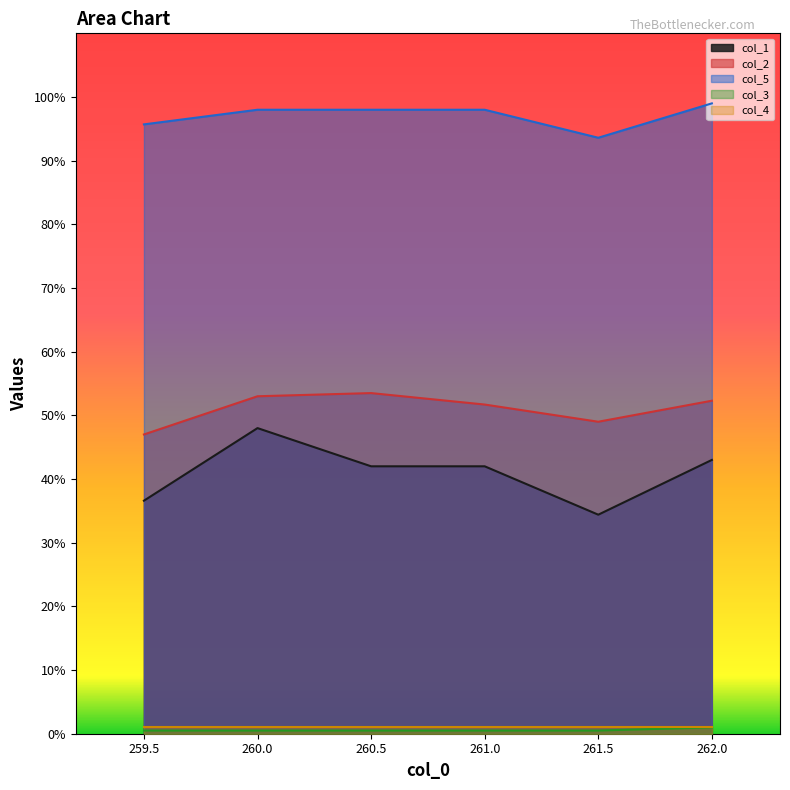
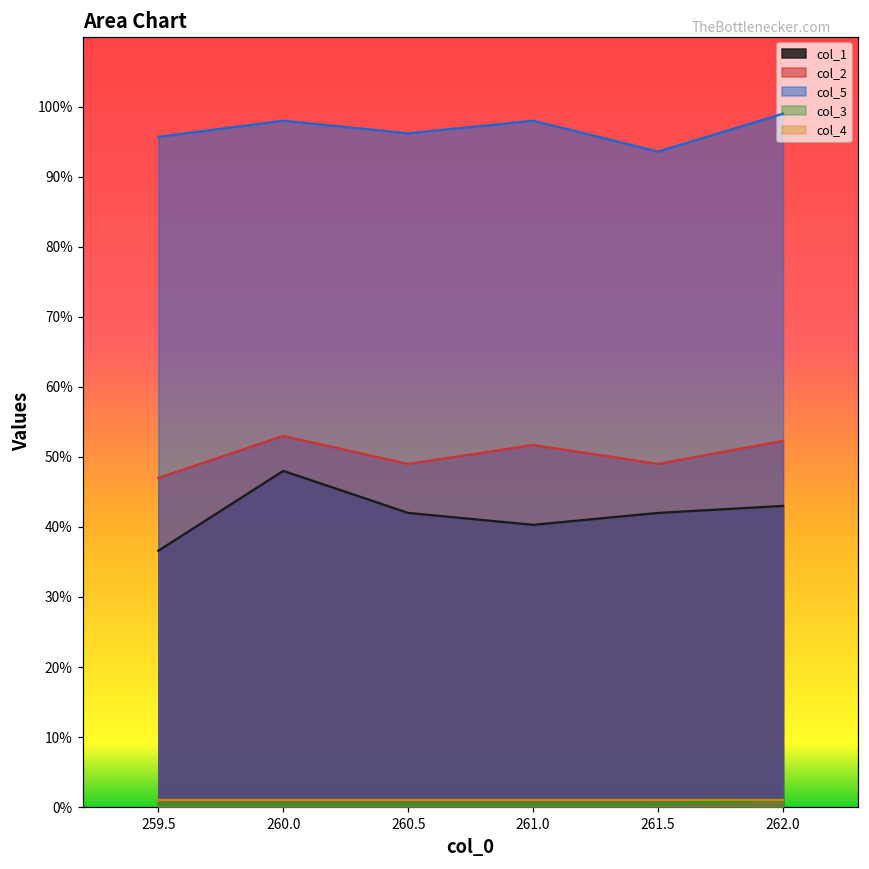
col_2, 260.5: 54% -> 49%
col_5, 260.5: 98% -> 96%
col_1, 261.0: 42% -> 40%
col_1, 261.5: 34% -> 42%
